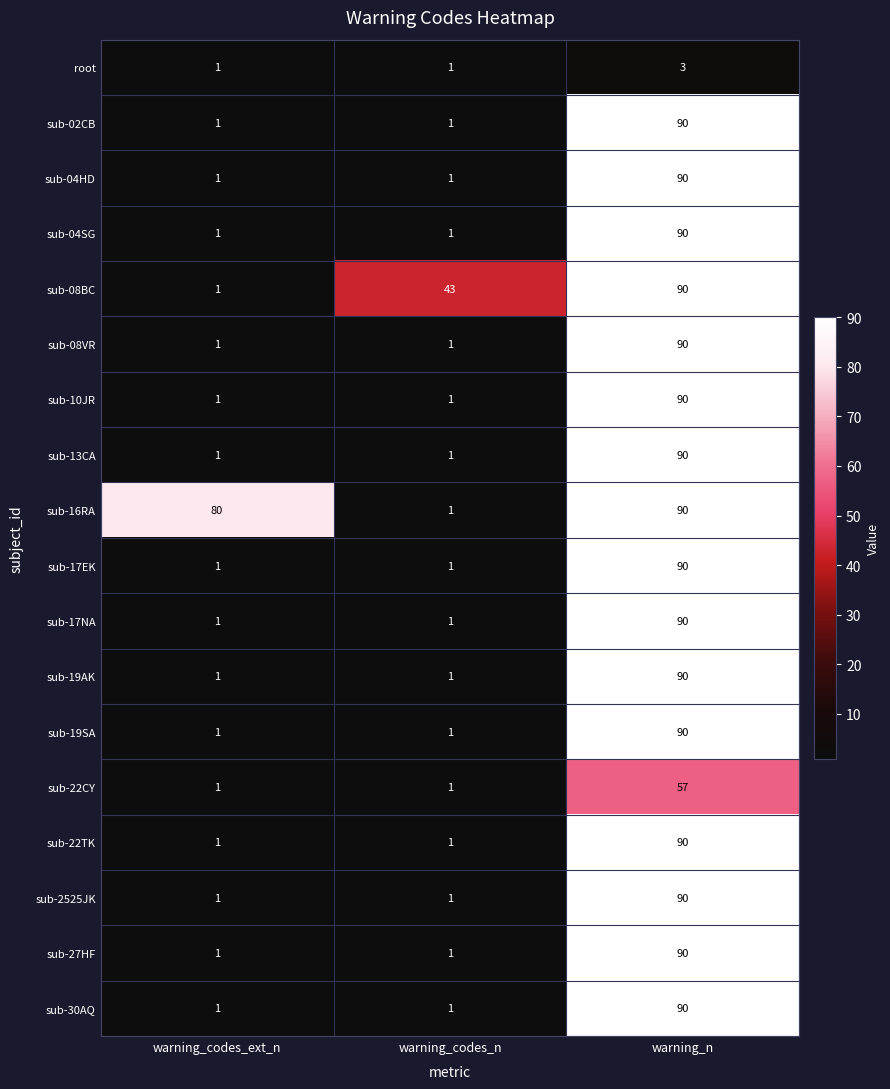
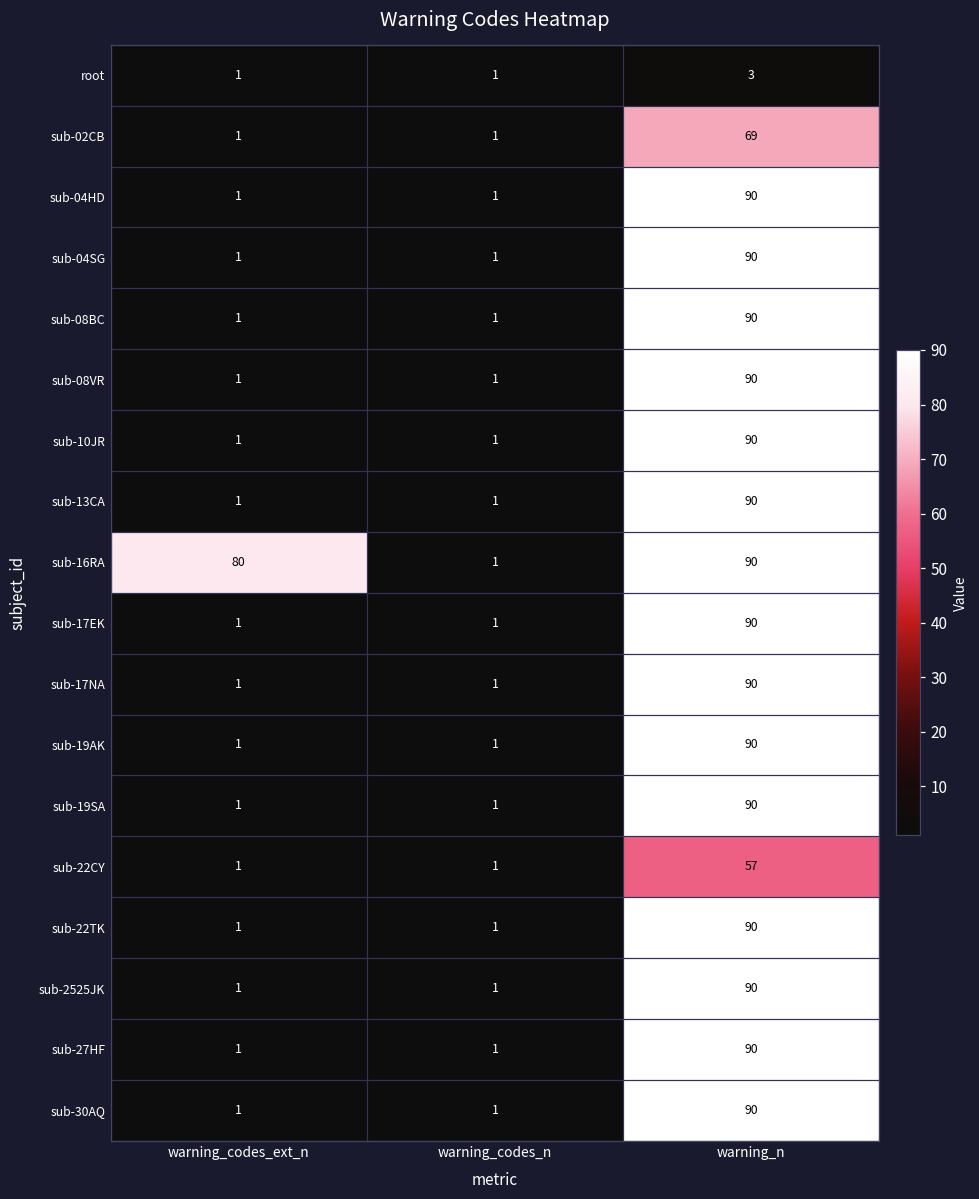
sub-02CB, warning_n: 90 -> 69
sub-08BC, warning_codes_n: 43 -> 1
